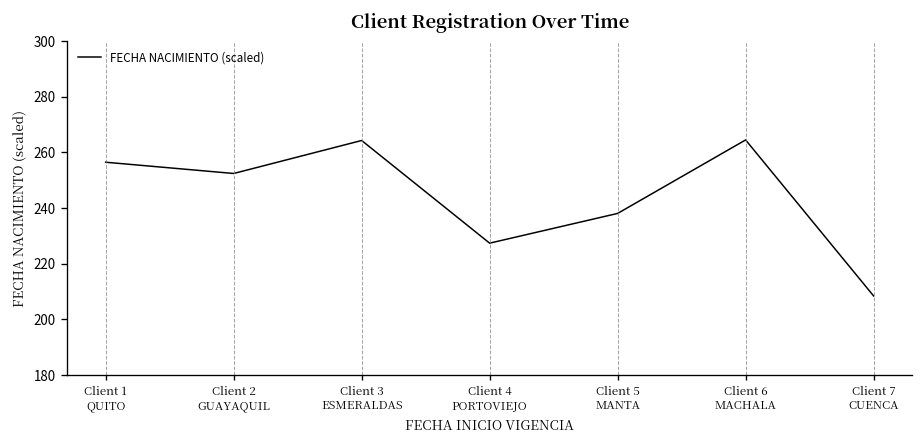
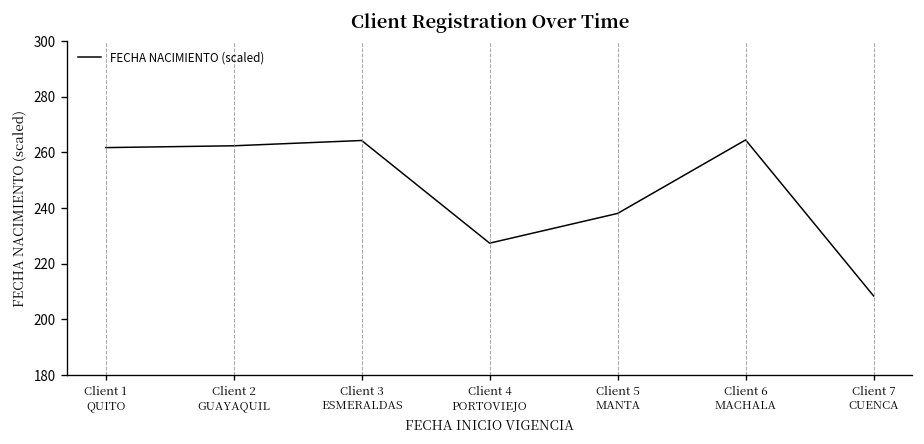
Client 1 QUITO: 256 -> 262
Client 2 GUAYAQUIL: 252 -> 262
